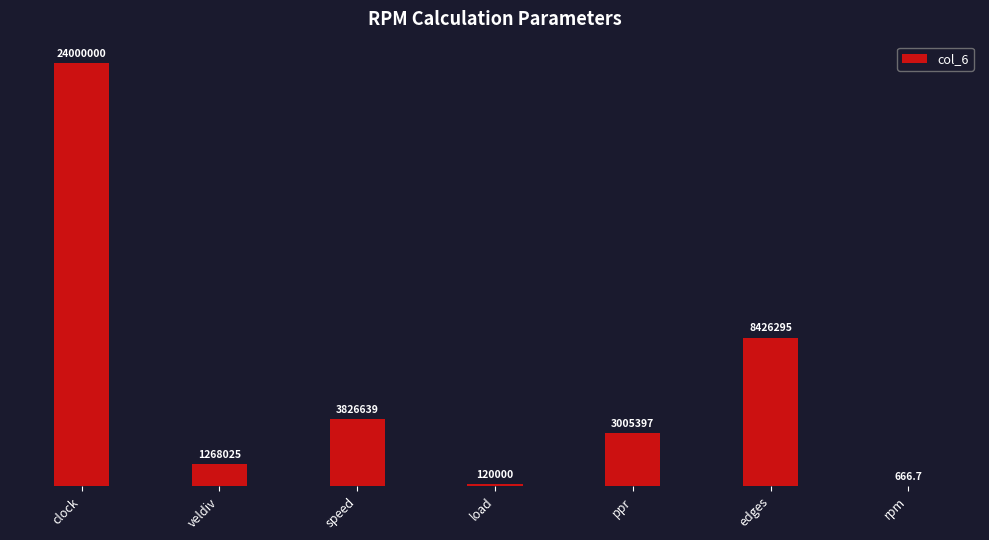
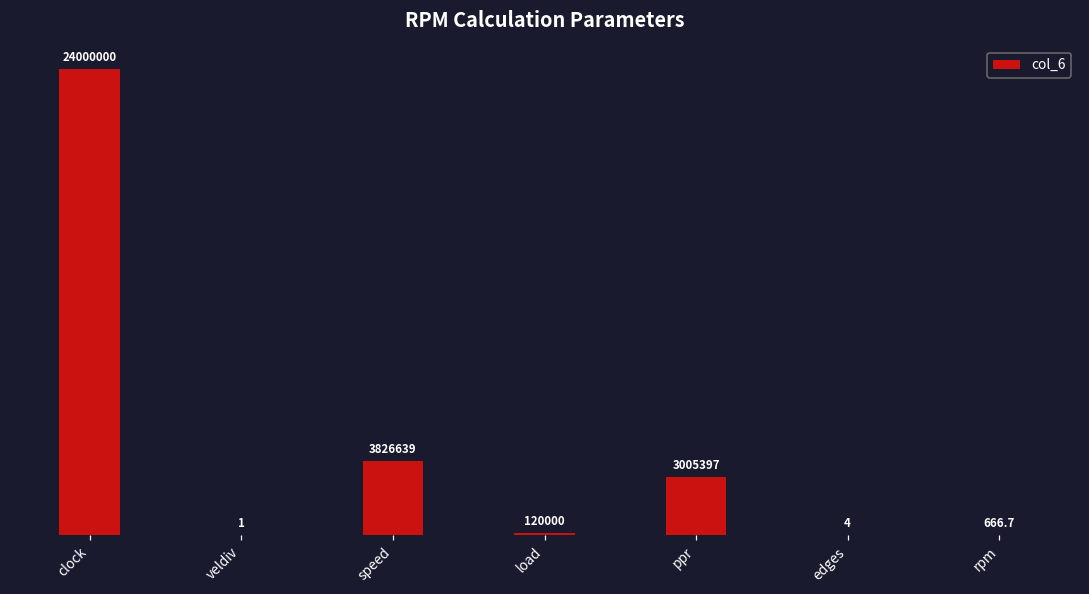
veldiv: 1268025 -> 1
edges: 8426295 -> 4
